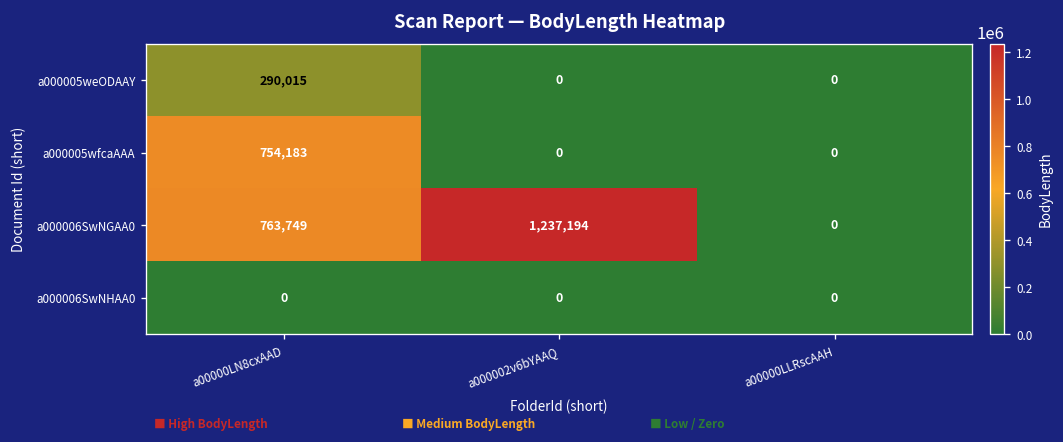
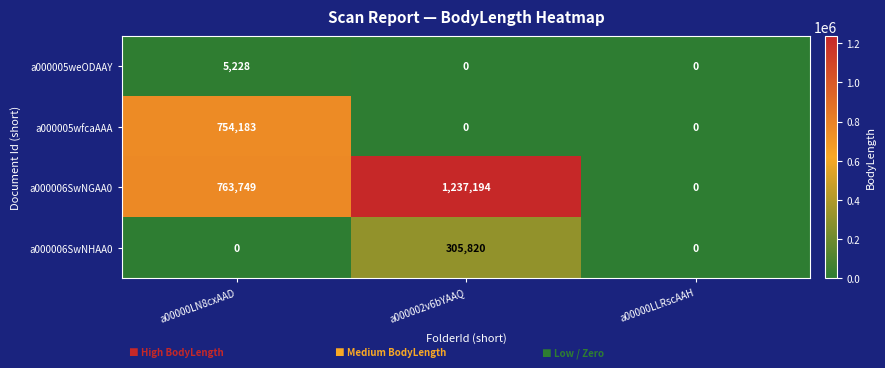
a000005weODAAY, a00000LN8cxAAD: 290,015 -> 5,228
a000006SwNHAA0, a000002v6bYAAQ: 0 -> 305,820
